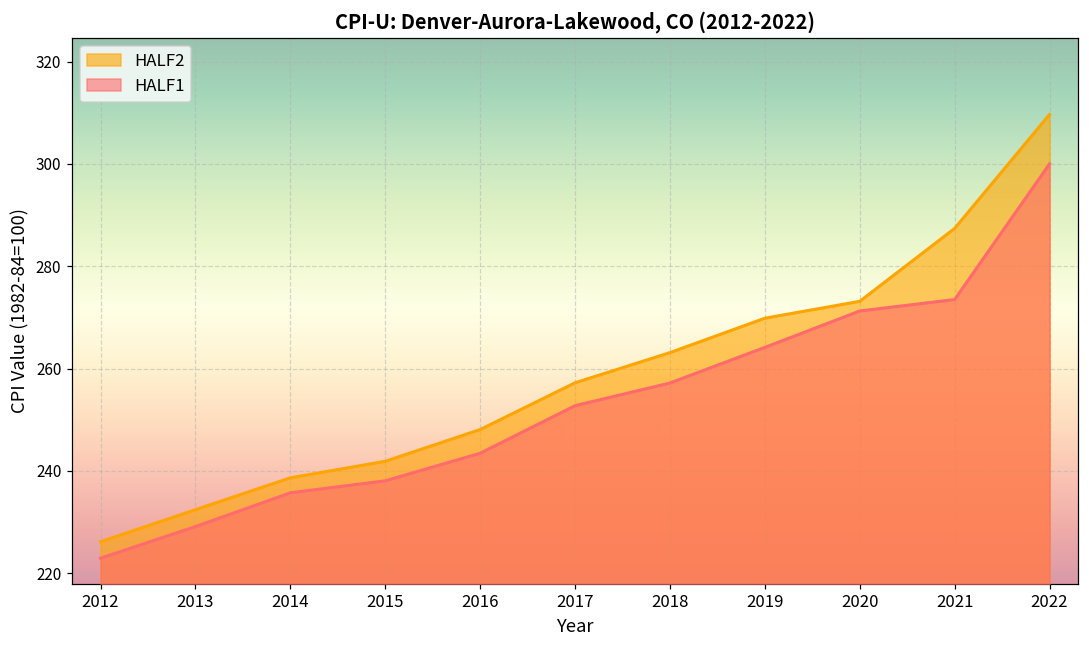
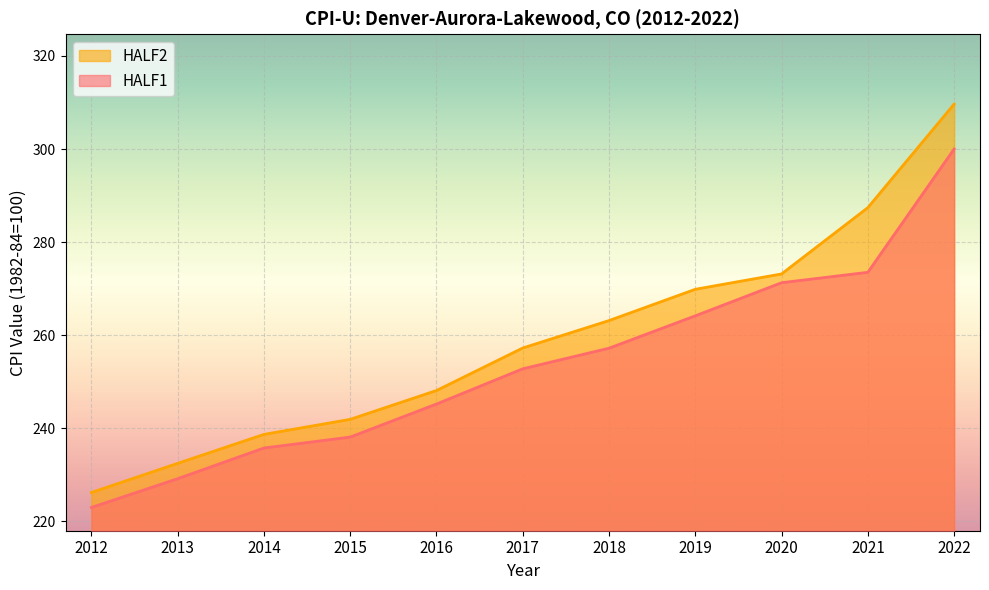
HALF1, 2016: 243 -> 245
